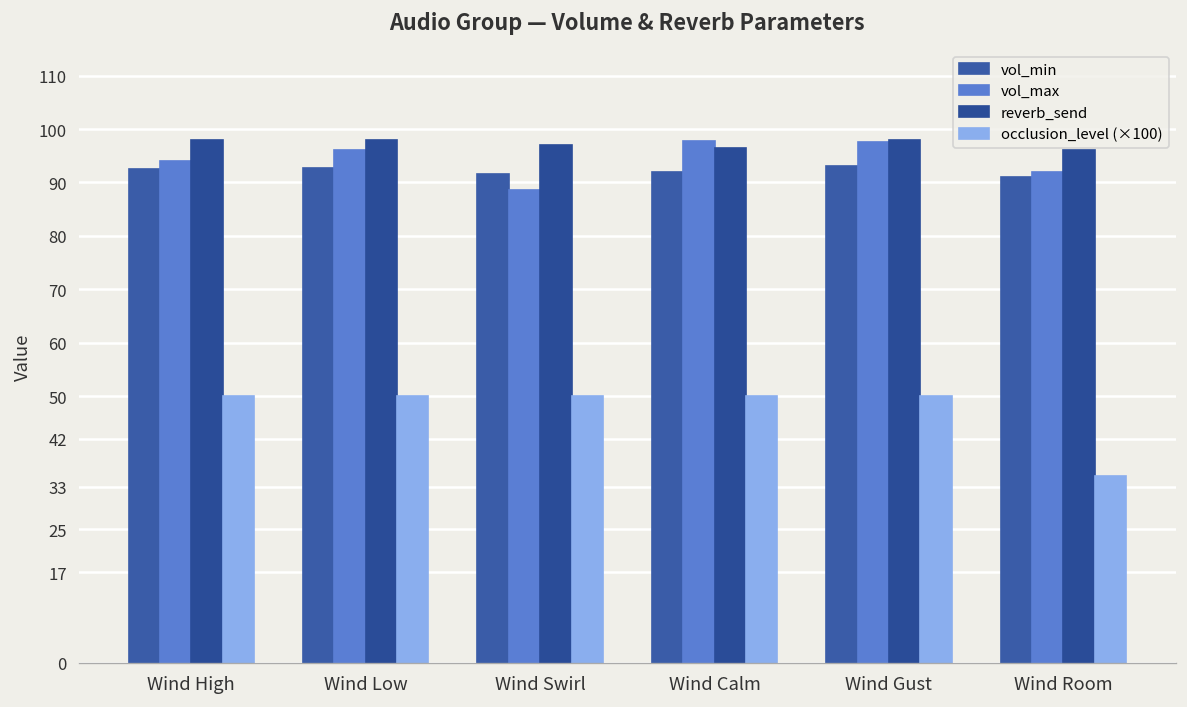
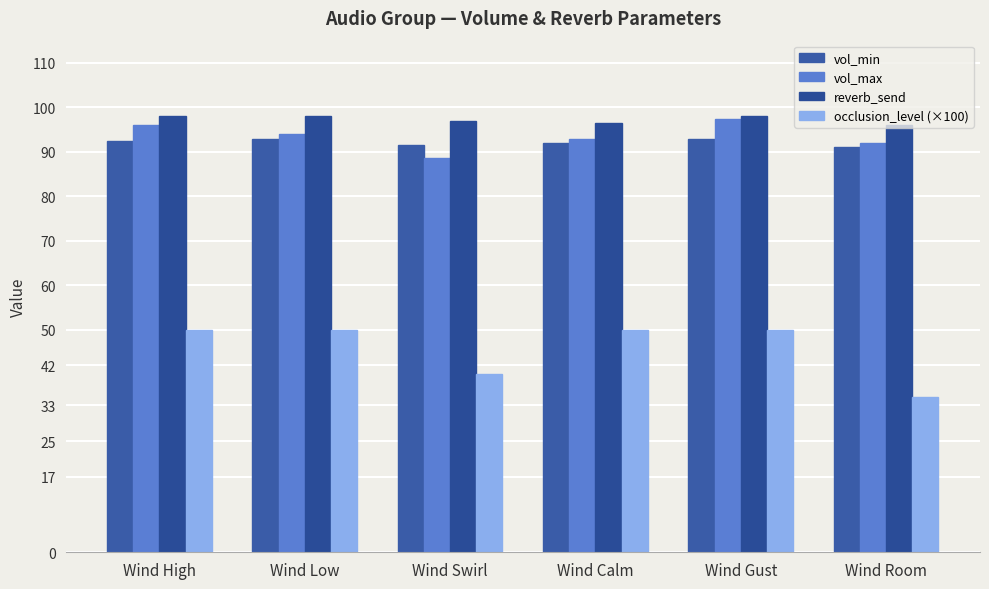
vol_max, Wind High: 94 -> 96
vol_max, Wind Low: 96 -> 94
occlusion_level (×100), Wind Swirl: 50 -> 40
vol_max, Wind Calm: 98 -> 93
